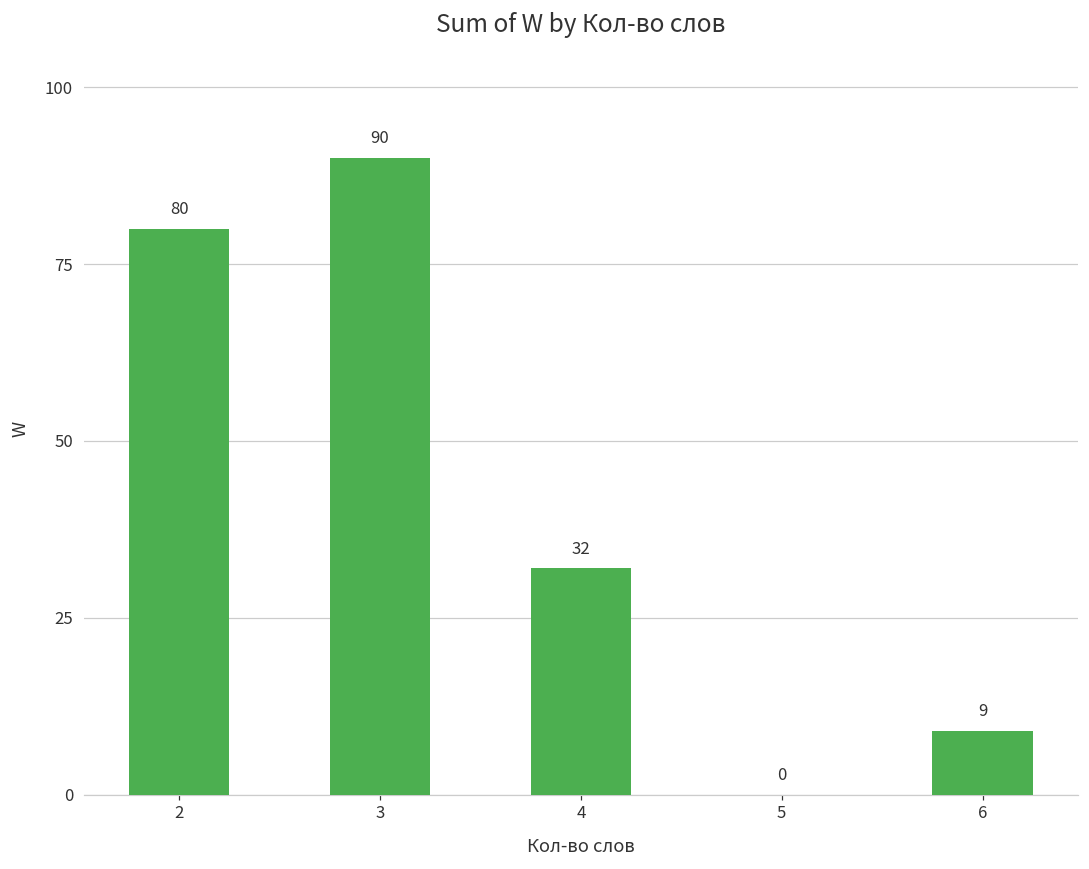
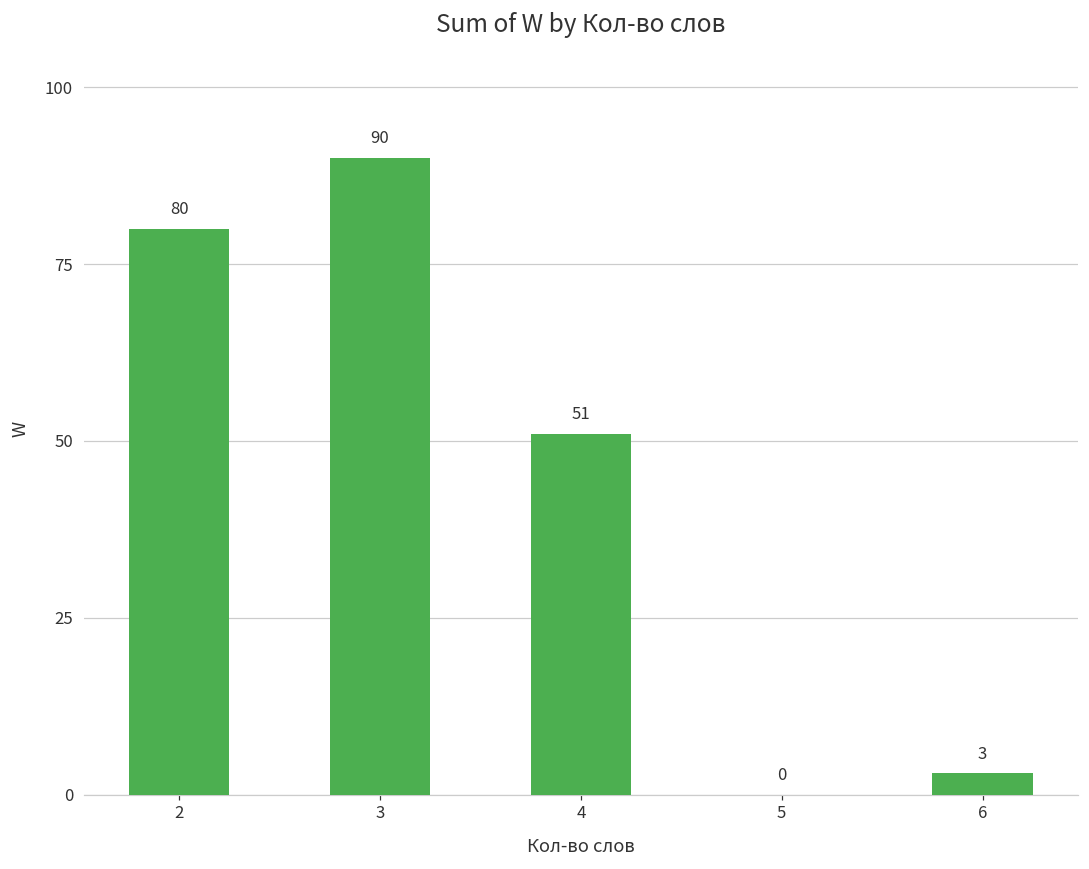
4: 32 -> 51
6: 9 -> 3
